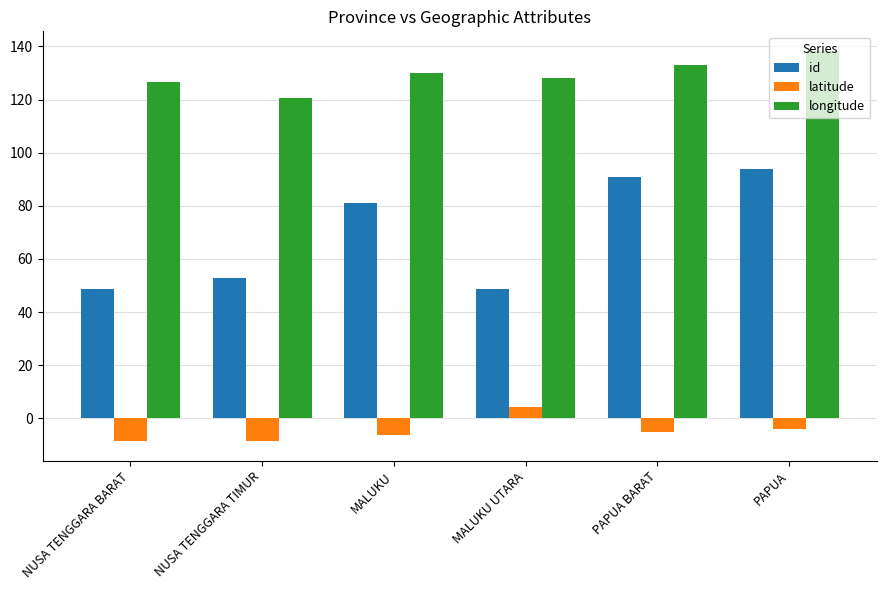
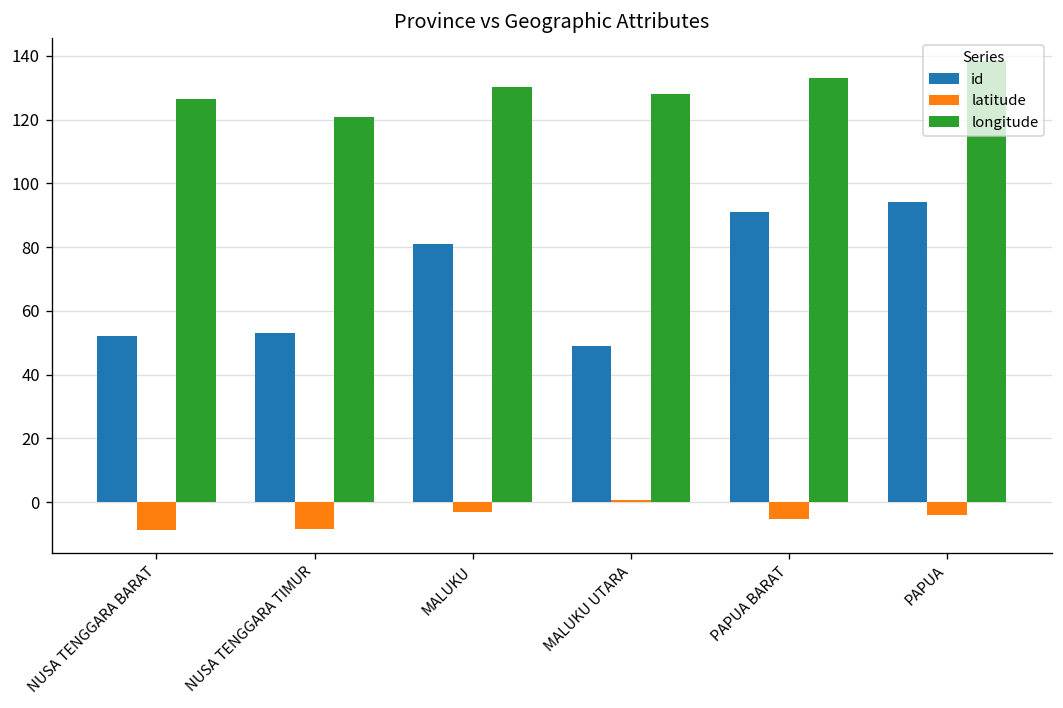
id, NUSA TENGGARA BARAT: 49 -> 52
latitude, MALUKU: -6 -> -3
latitude, MALUKU UTARA: 4 -> 1
